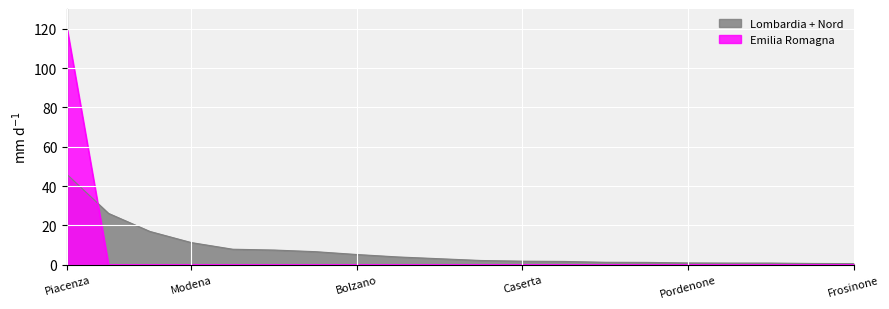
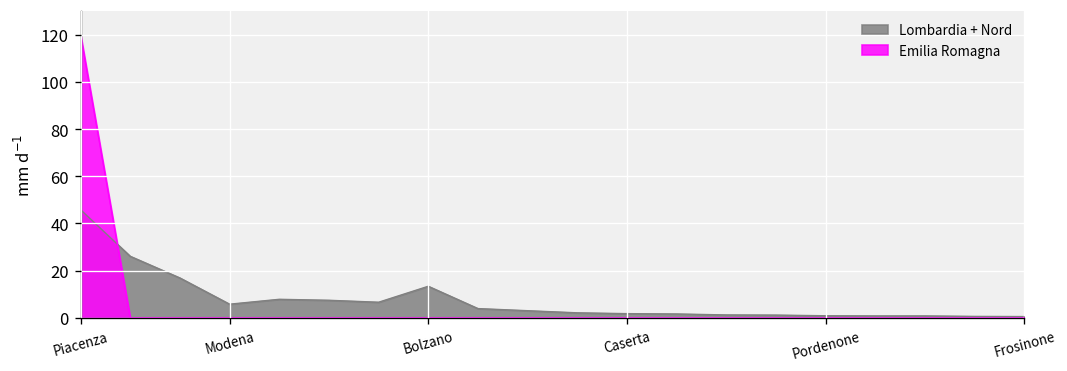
Lombardia + Nord, Modena: 11 -> 6
Lombardia + Nord, Bolzano: 5 -> 13
